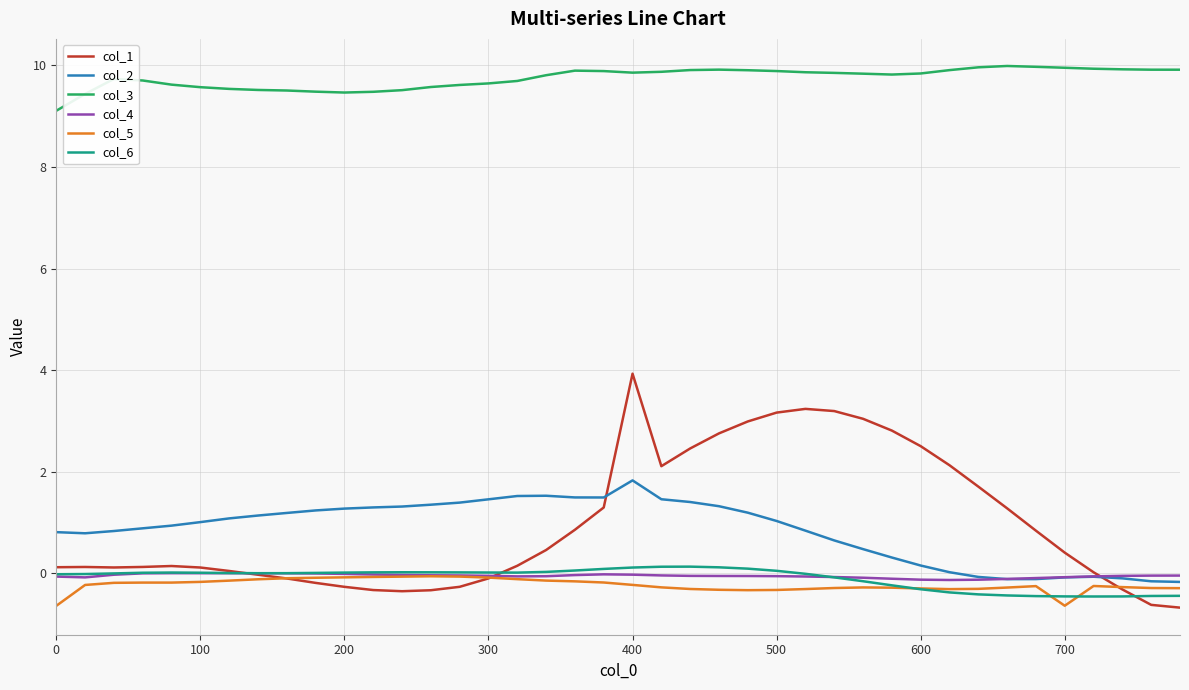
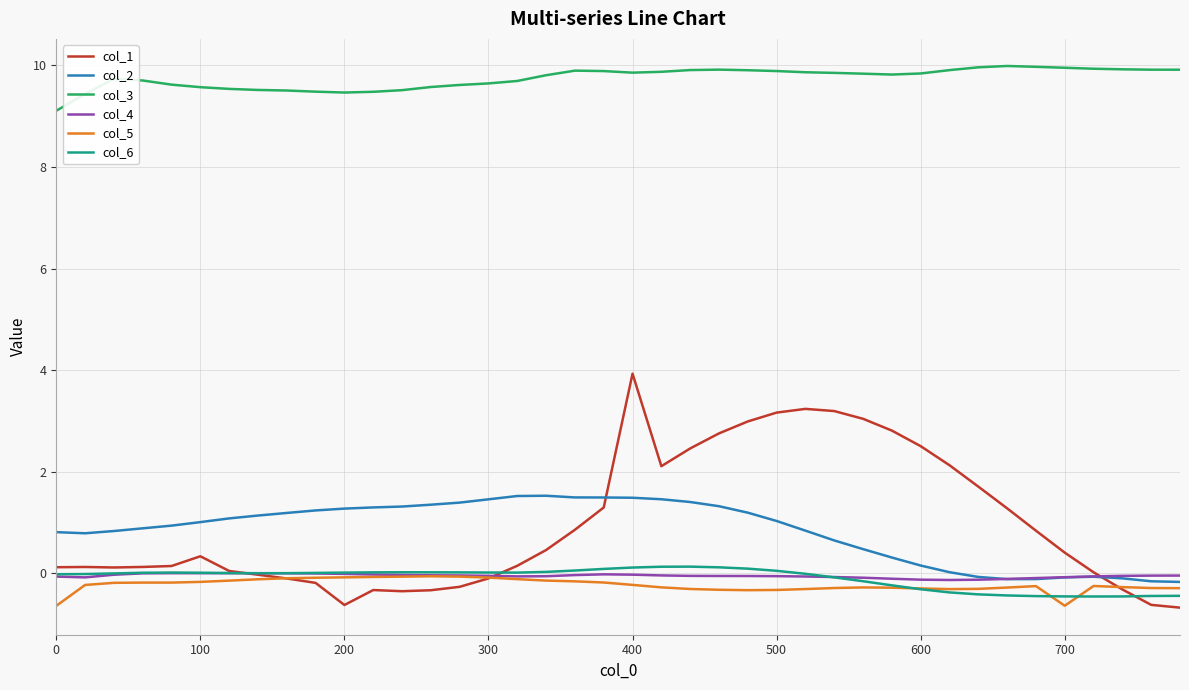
col_1, 100: 0.1 -> 0.3
col_1, 200: -0.3 -> -0.6
col_2, 400: 1.8 -> 1.5
